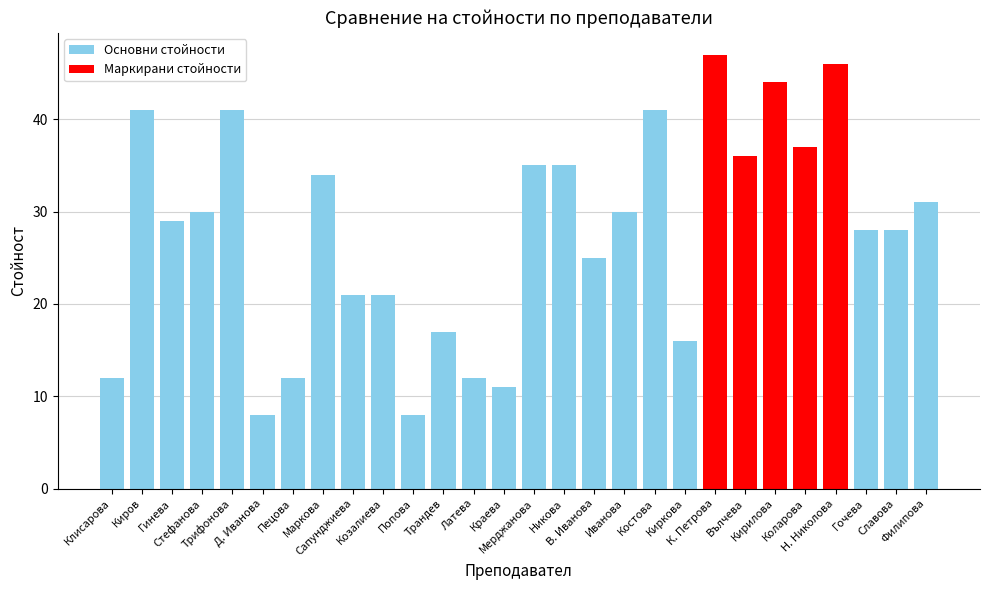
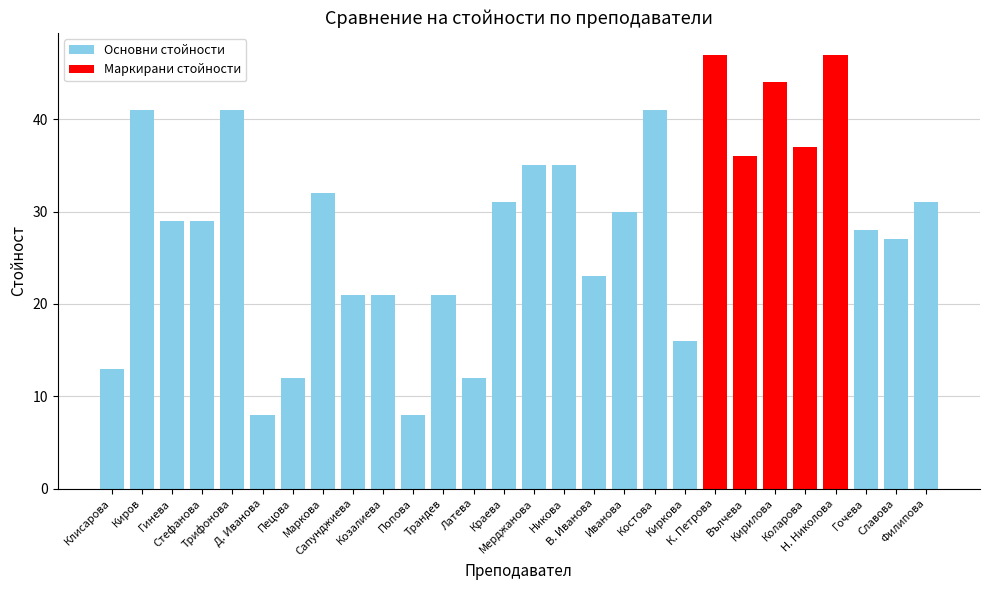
Основни стойности, Клисарова: 12 -> 13
Основни стойности, Стефанова: 30 -> 29
Основни стойности, Маркова: 34 -> 32
Основни стойности, Трандев: 17 -> 21
Основни стойности, Краева: 11 -> 31
Основни стойности, В. Иванова: 25 -> 23
Маркирани стойности, Н. Николова: 46 -> 47
Основни стойности, Славова: 28 -> 27
